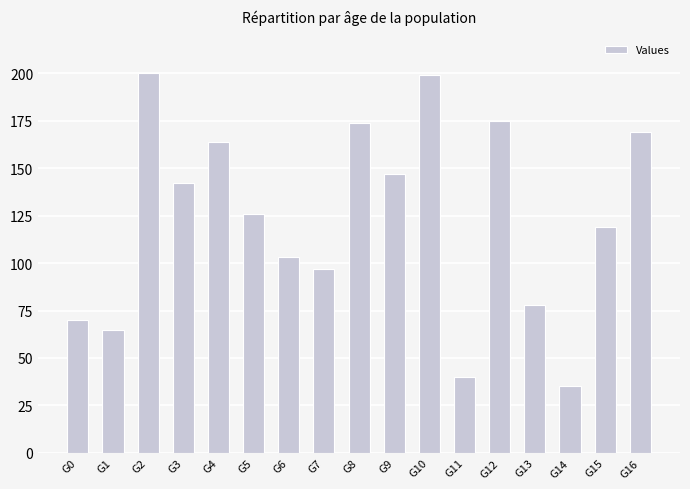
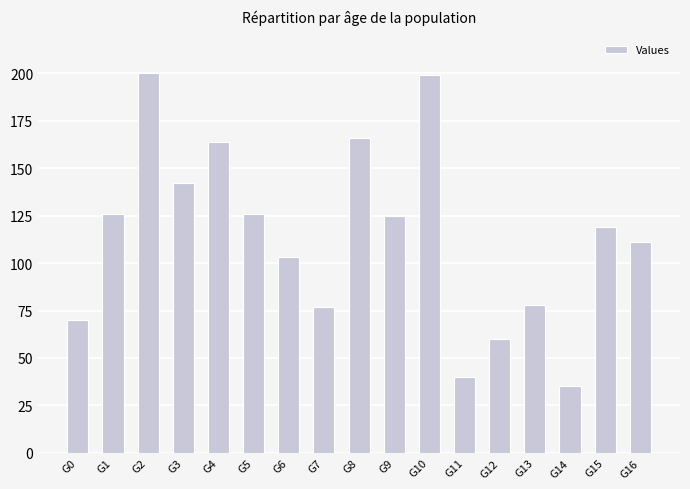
G1: 65 -> 126
G7: 97 -> 77
G8: 174 -> 166
G9: 147 -> 125
G12: 175 -> 60
G16: 169 -> 111
